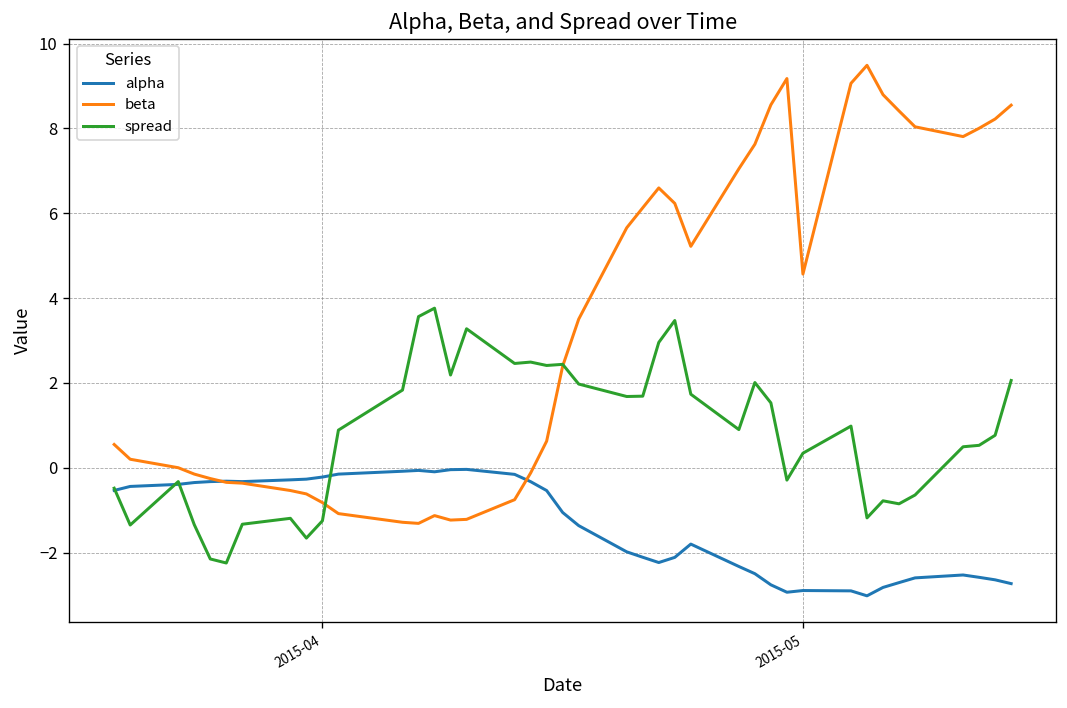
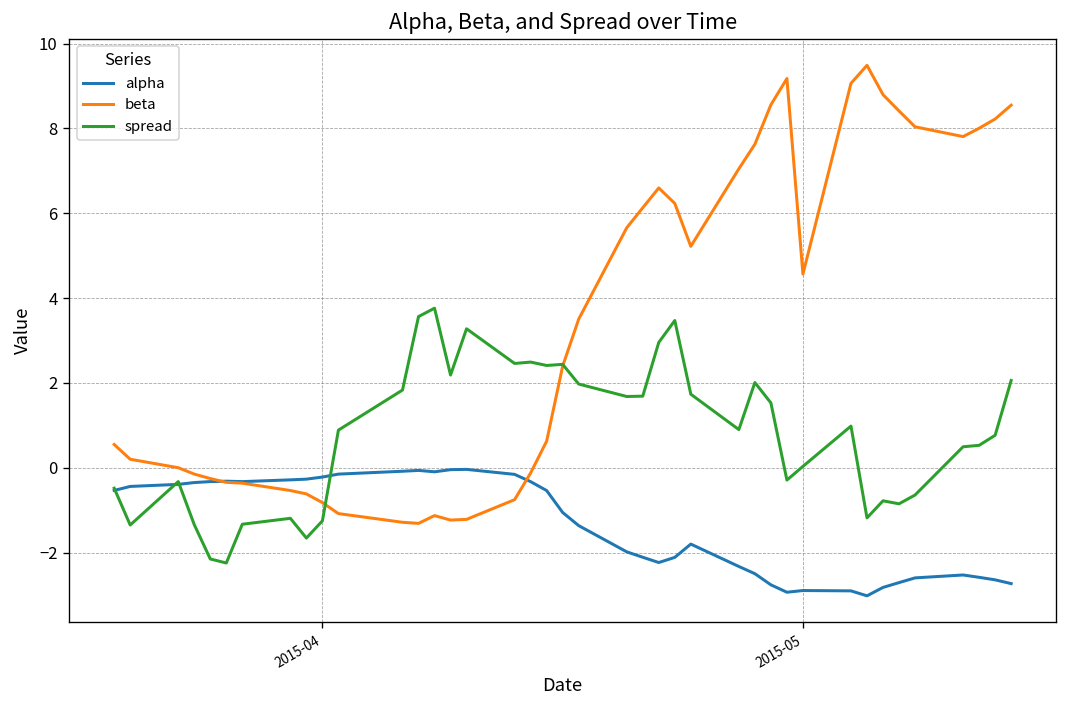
spread, 2015-05: 0.3 -> 0.0
